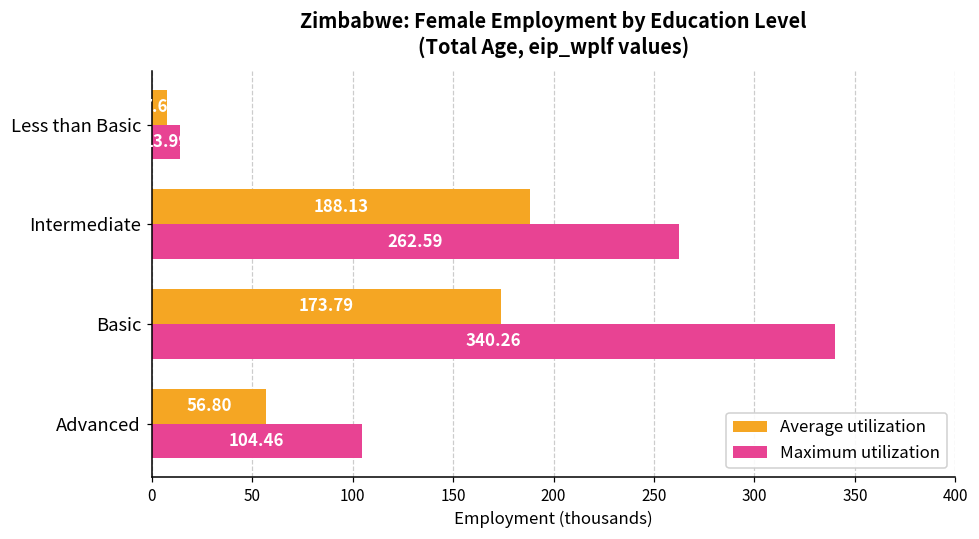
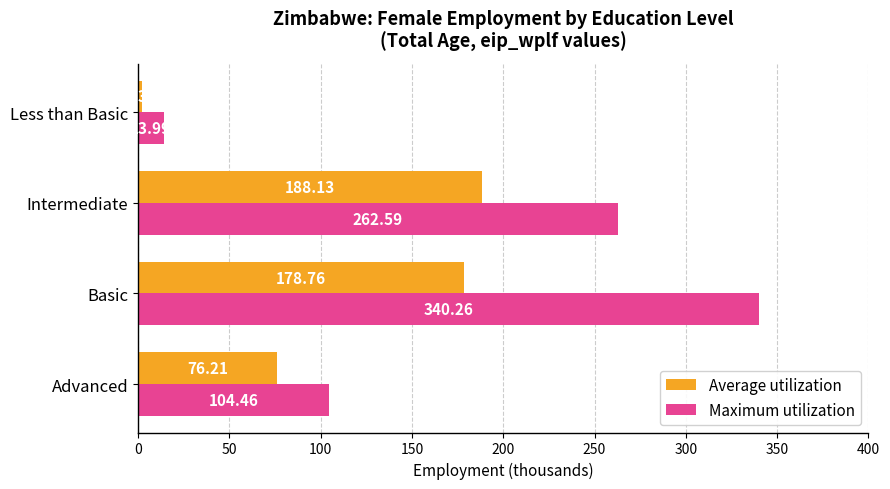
Average utilization, Less than Basic: 8 -> 2
Average utilization, Basic: 173.79 -> 178.76
Average utilization, Advanced: 56.80 -> 76.21
